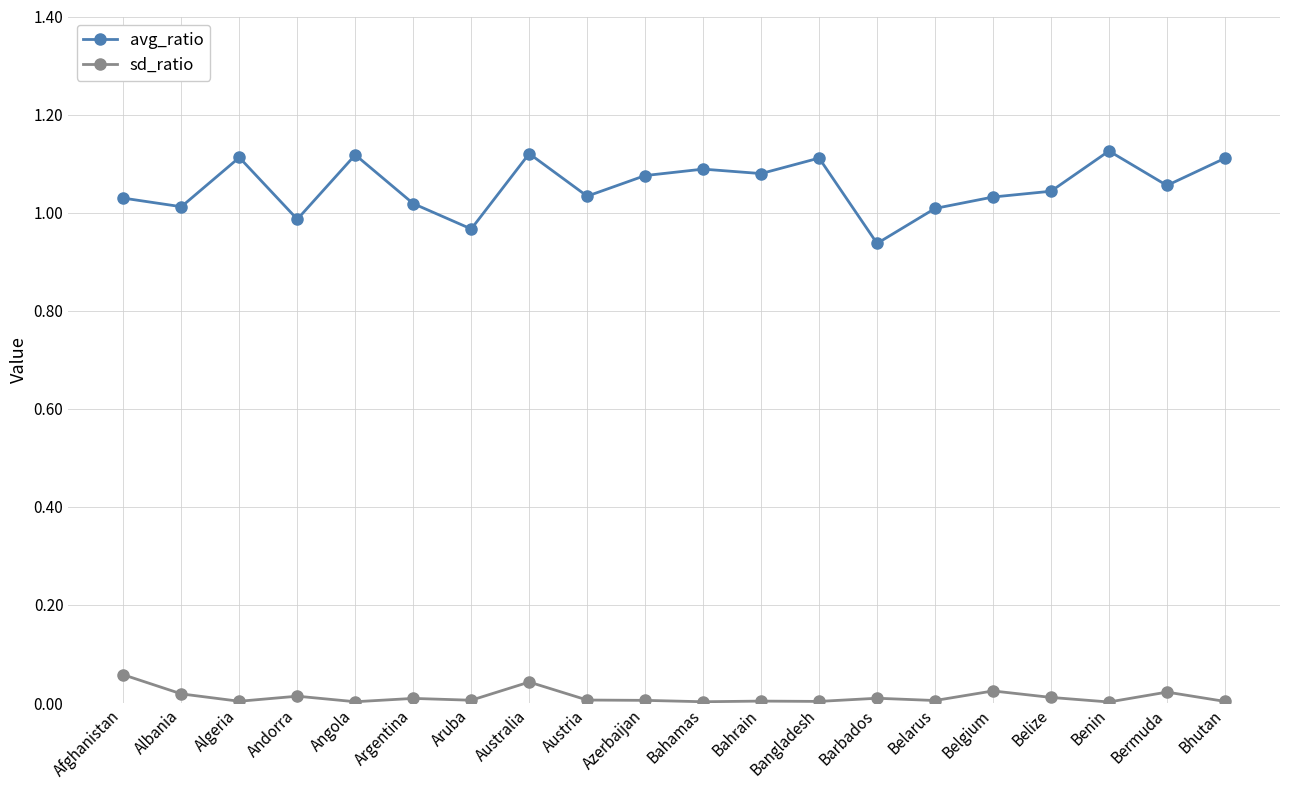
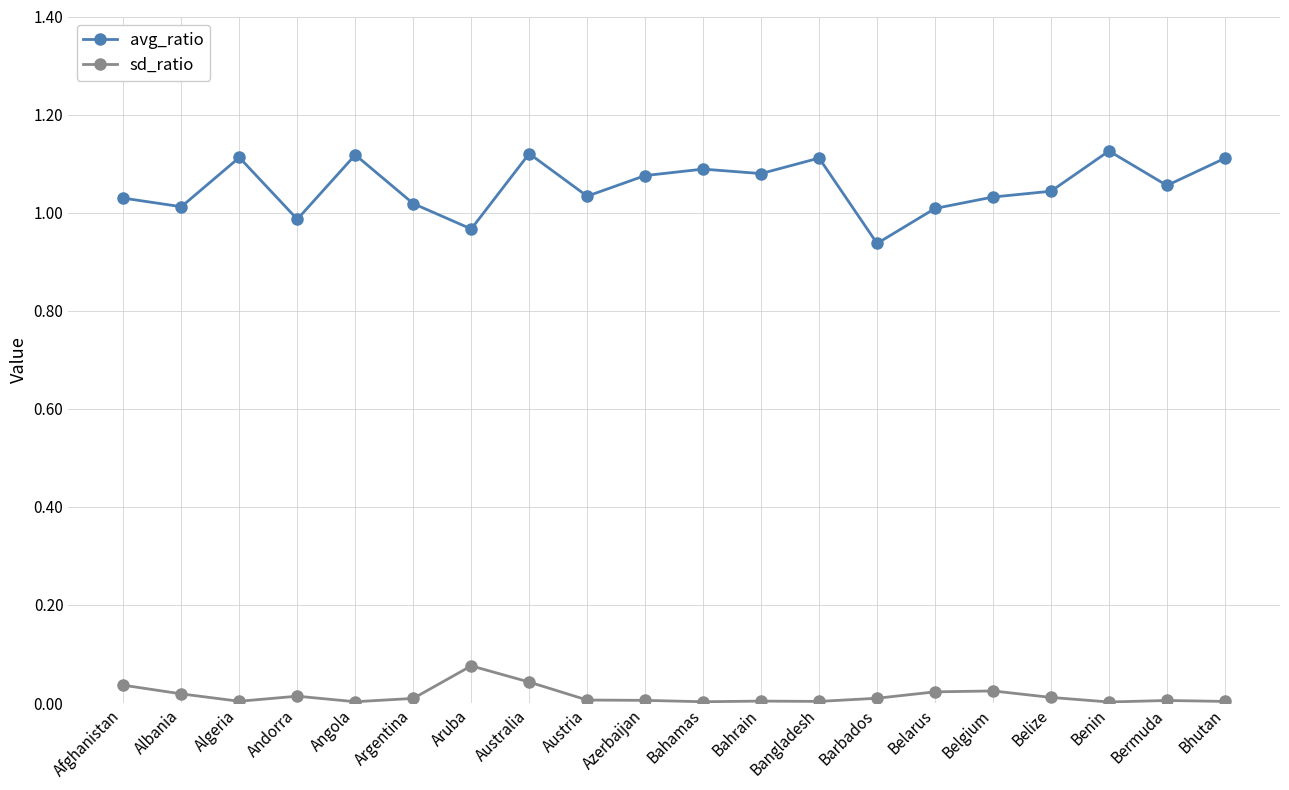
sd_ratio, Afghanistan: 0.06 -> 0.04
sd_ratio, Aruba: 0.01 -> 0.08
sd_ratio, Belarus: 0.01 -> 0.02
sd_ratio, Bermuda: 0.02 -> 0.01
